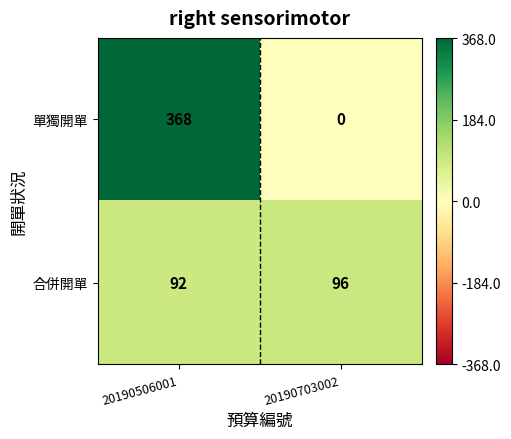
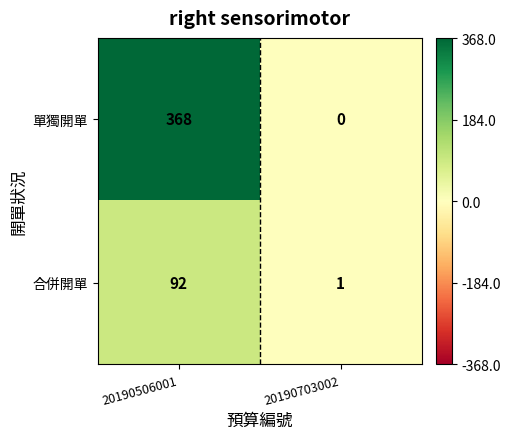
合併開單, 20190703002: 96 -> 1
